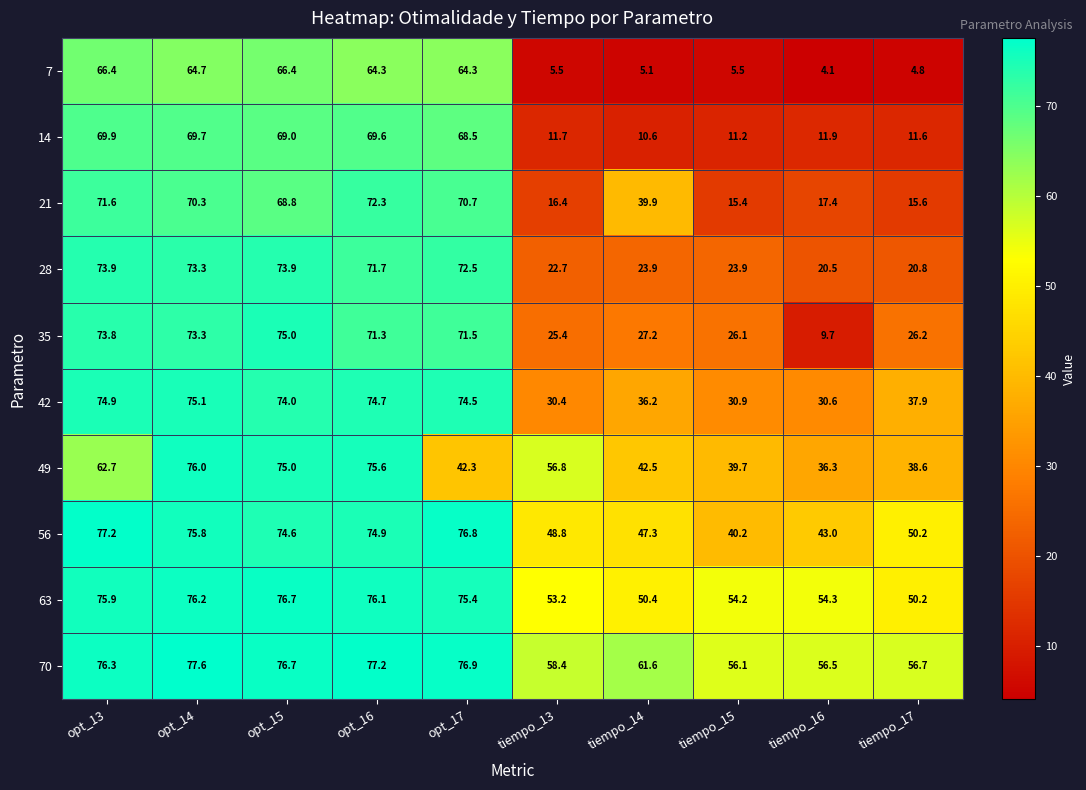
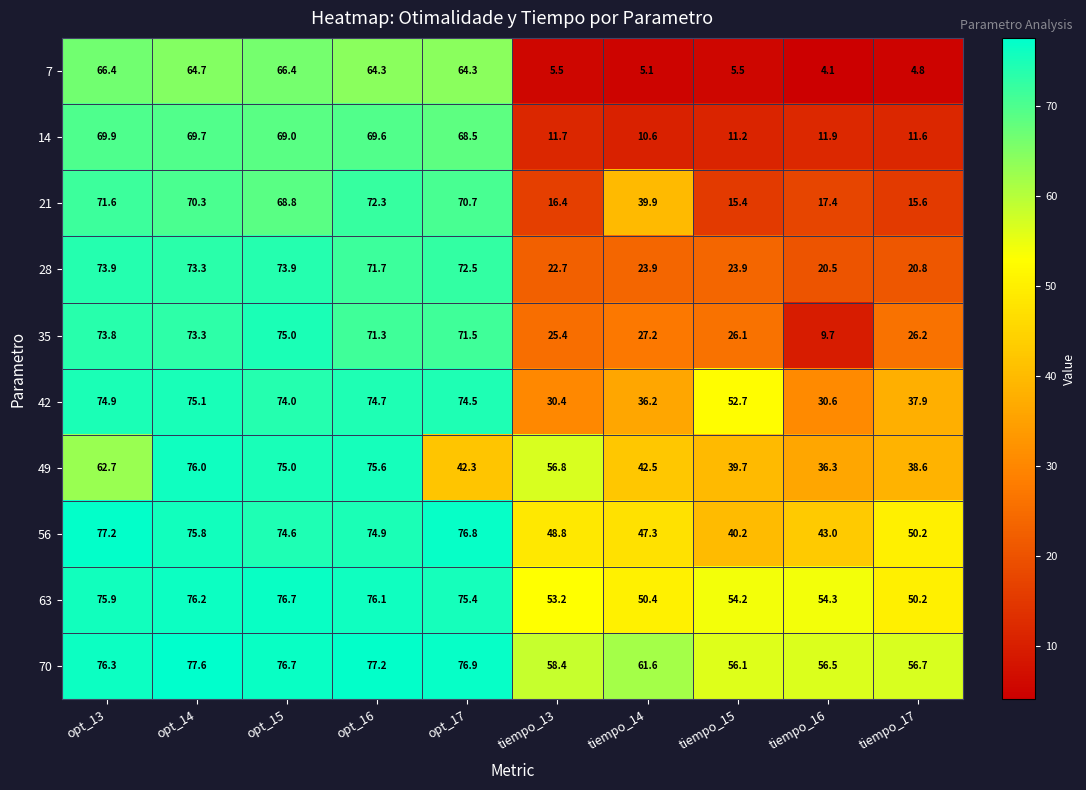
42, tiempo_15: 30.9 -> 52.7
